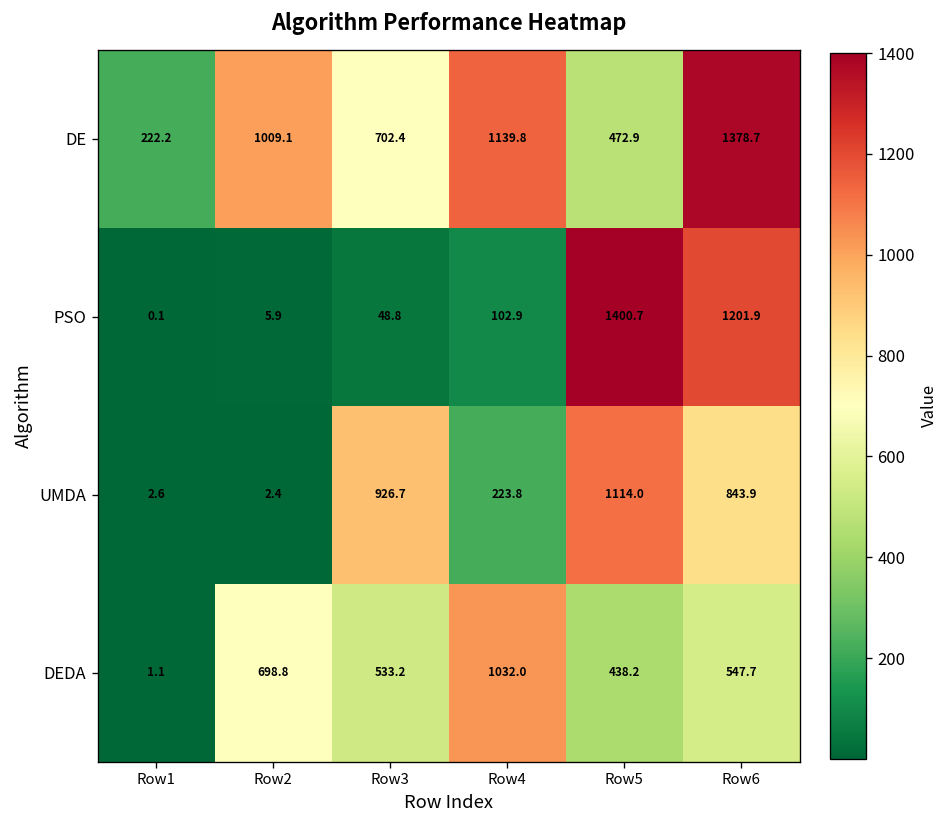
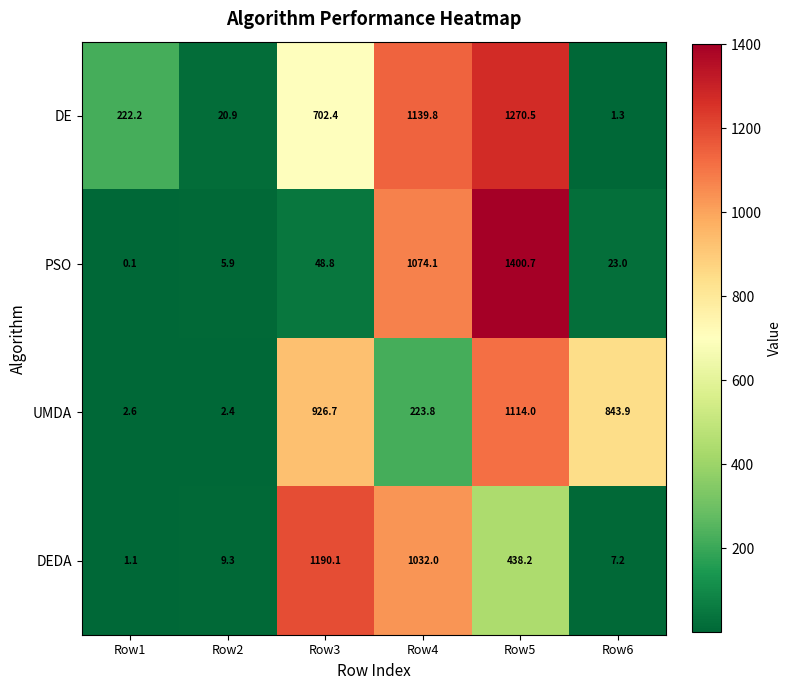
DE, Row2: 1009.1 -> 20.9
DE, Row5: 472.9 -> 1270.5
DE, Row6: 1378.7 -> 1.3
PSO, Row4: 102.9 -> 1074.1
PSO, Row6: 1201.9 -> 23.0
DEDA, Row2: 698.8 -> 9.3
DEDA, Row3: 533.2 -> 1190.1
DEDA, Row6: 547.7 -> 7.2
